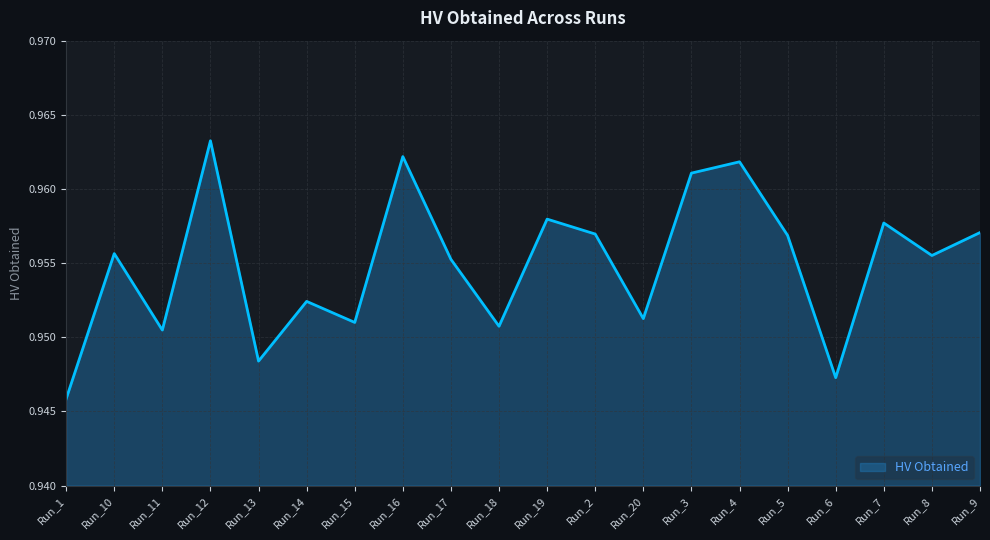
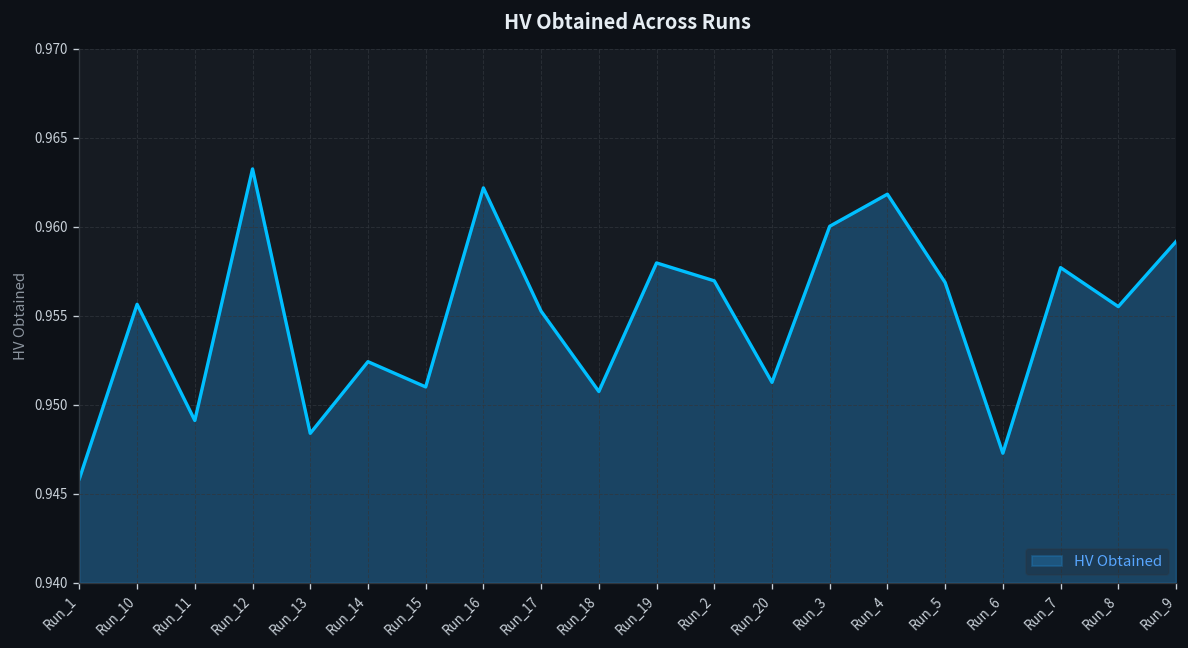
Run_11: 0.9505 -> 0.9491
Run_3: 0.9611 -> 0.9600
Run_9: 0.9571 -> 0.9592
